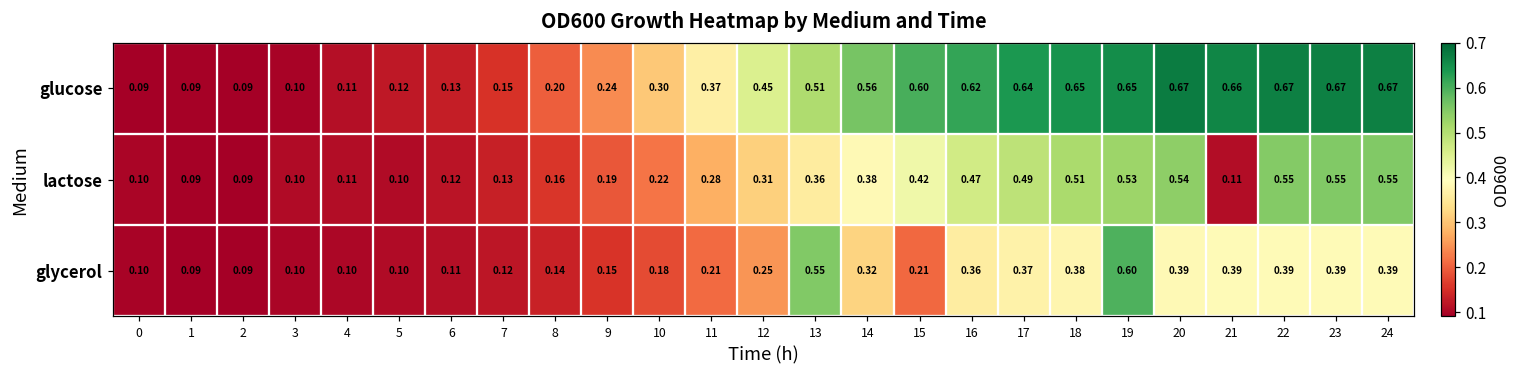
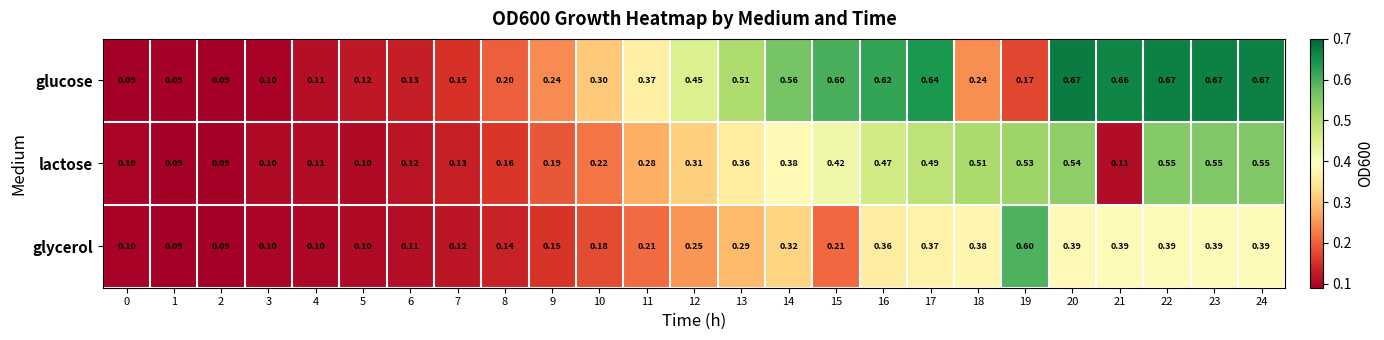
glucose, 18: 0.65 -> 0.24
glucose, 19: 0.65 -> 0.17
glycerol, 13: 0.55 -> 0.29
